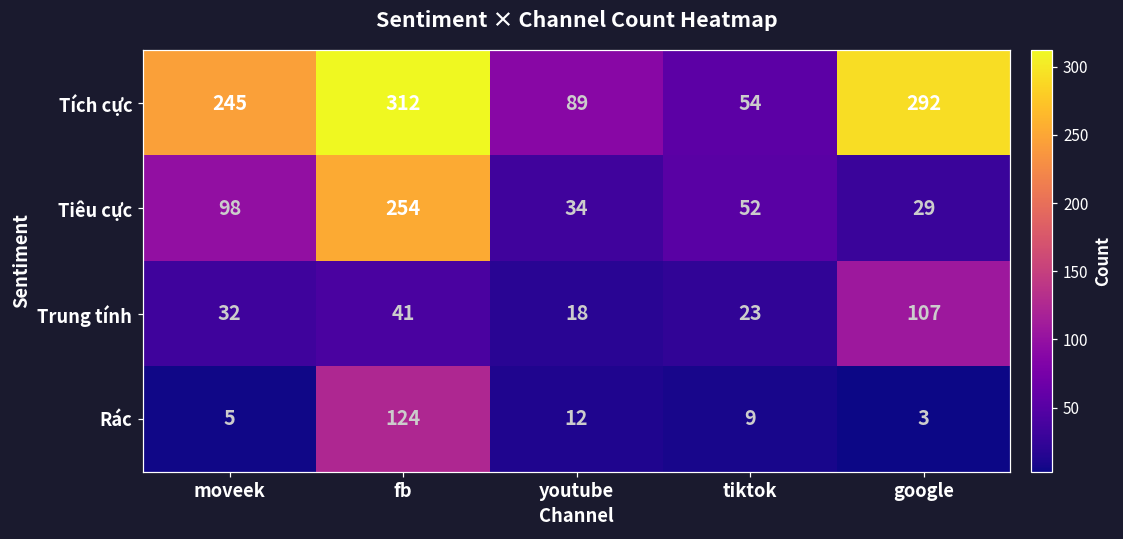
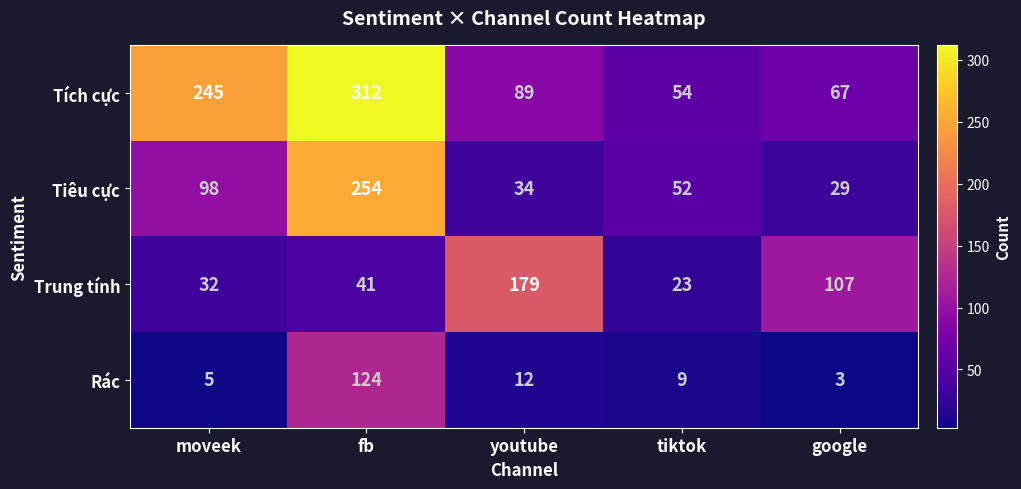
Tích cực, google: 292 -> 67
Trung tính, youtube: 18 -> 179
